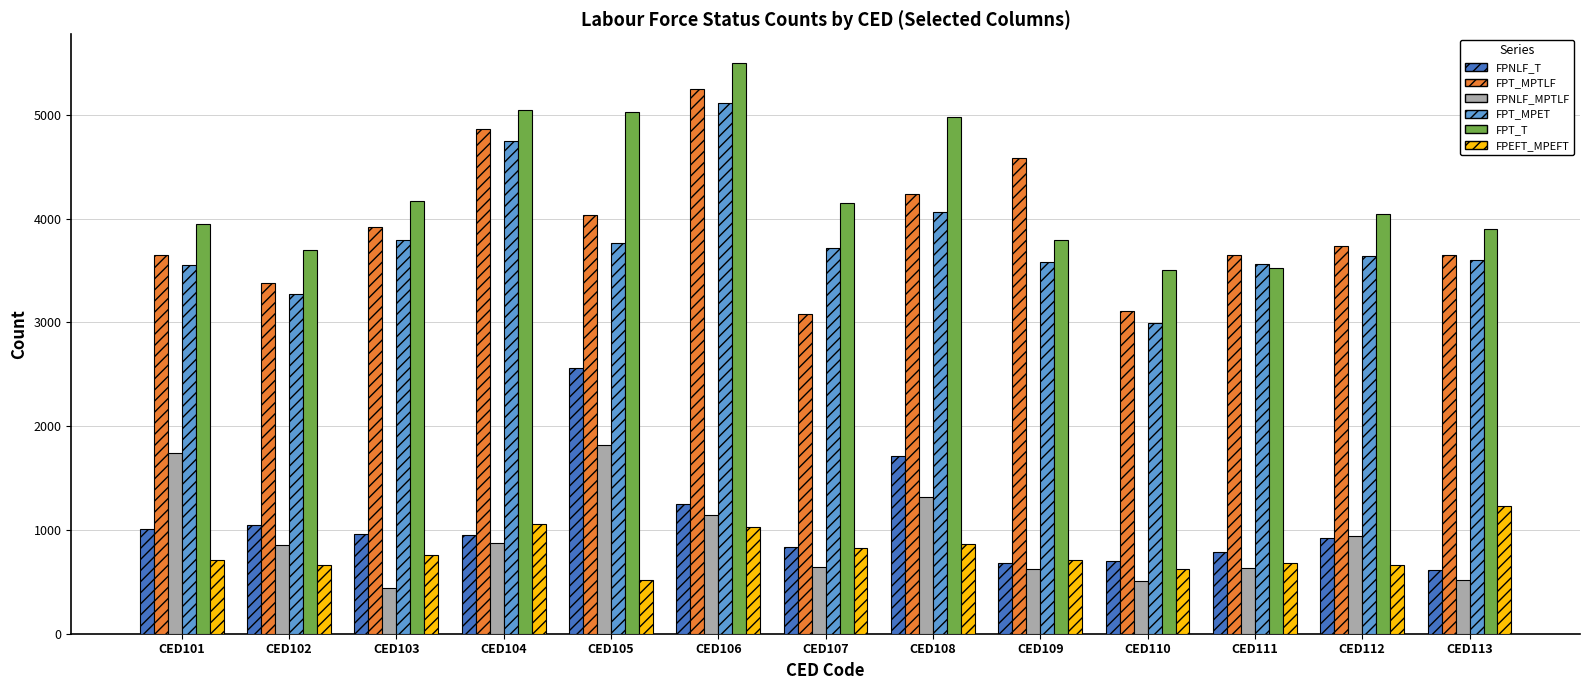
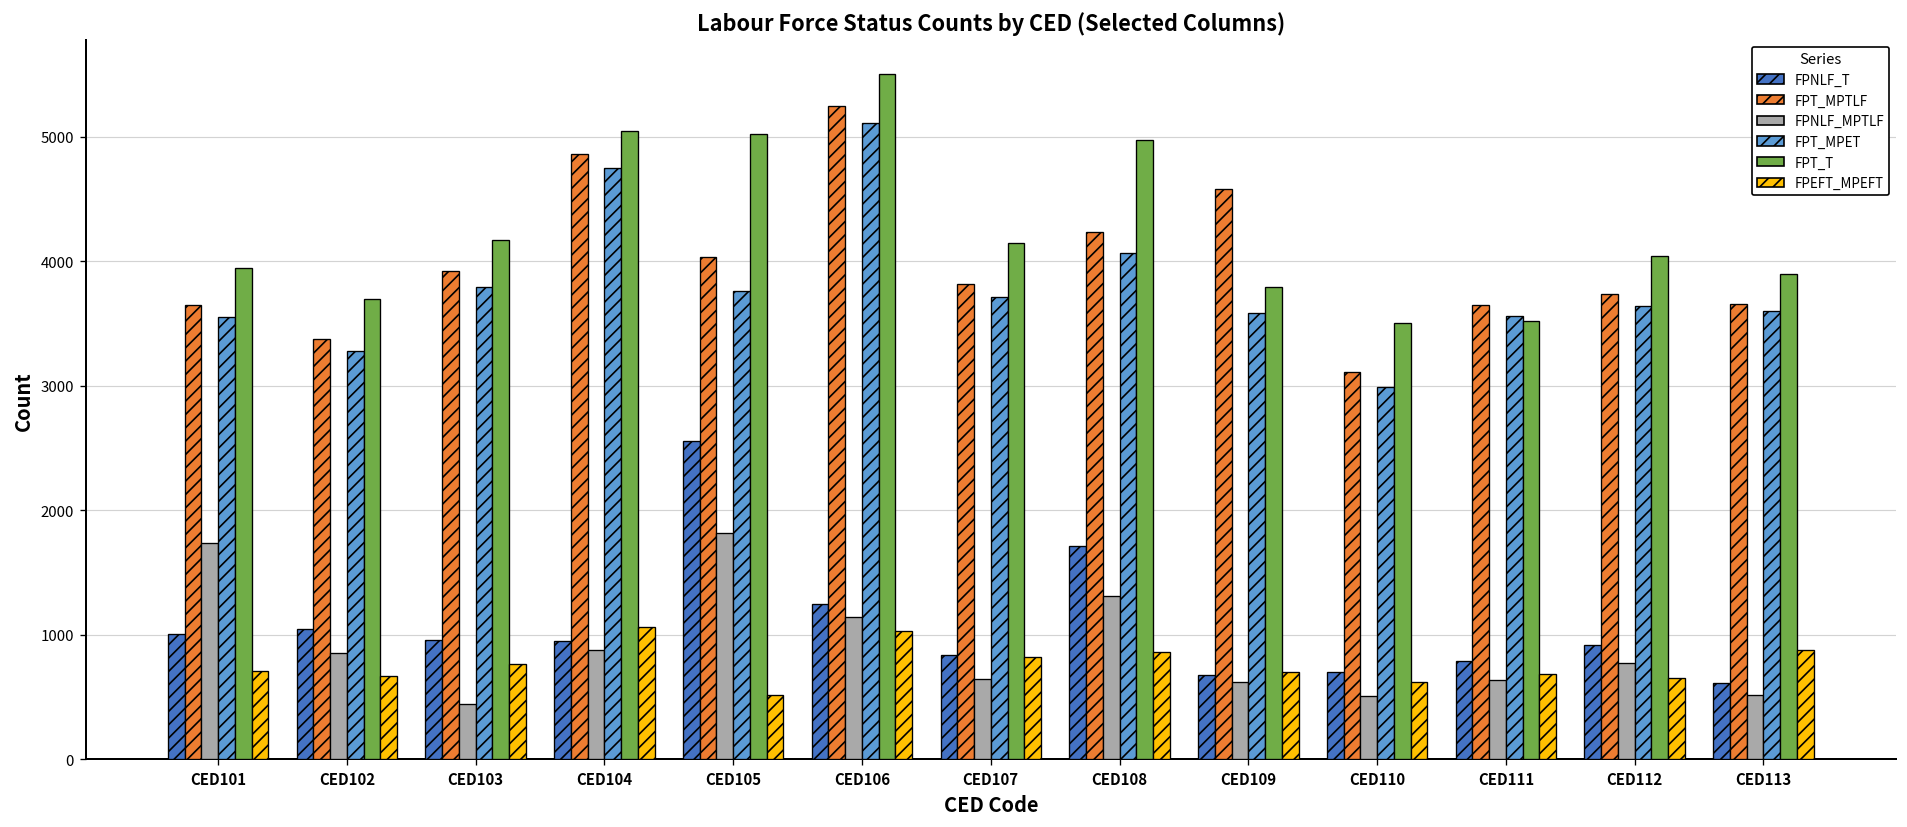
FPT_MPTLF, CED107: 3090 -> 3820
FPNLF_MPTLF, CED112: 950 -> 770
FPEFT_MPEFT, CED113: 1230 -> 880
